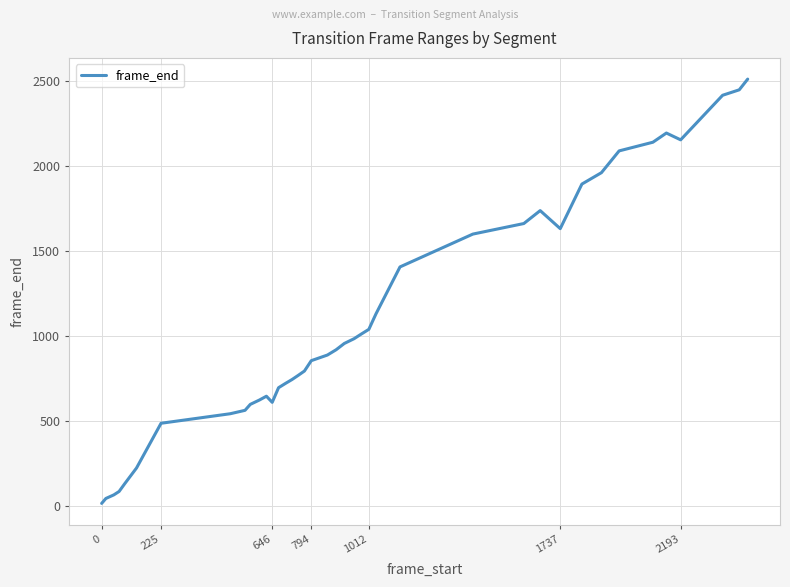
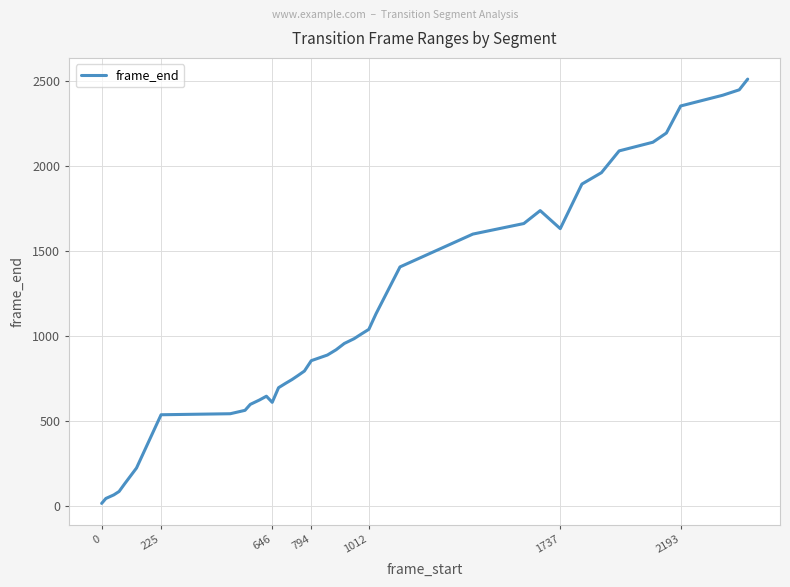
225: 490 -> 540
2193: 2150 -> 2350
